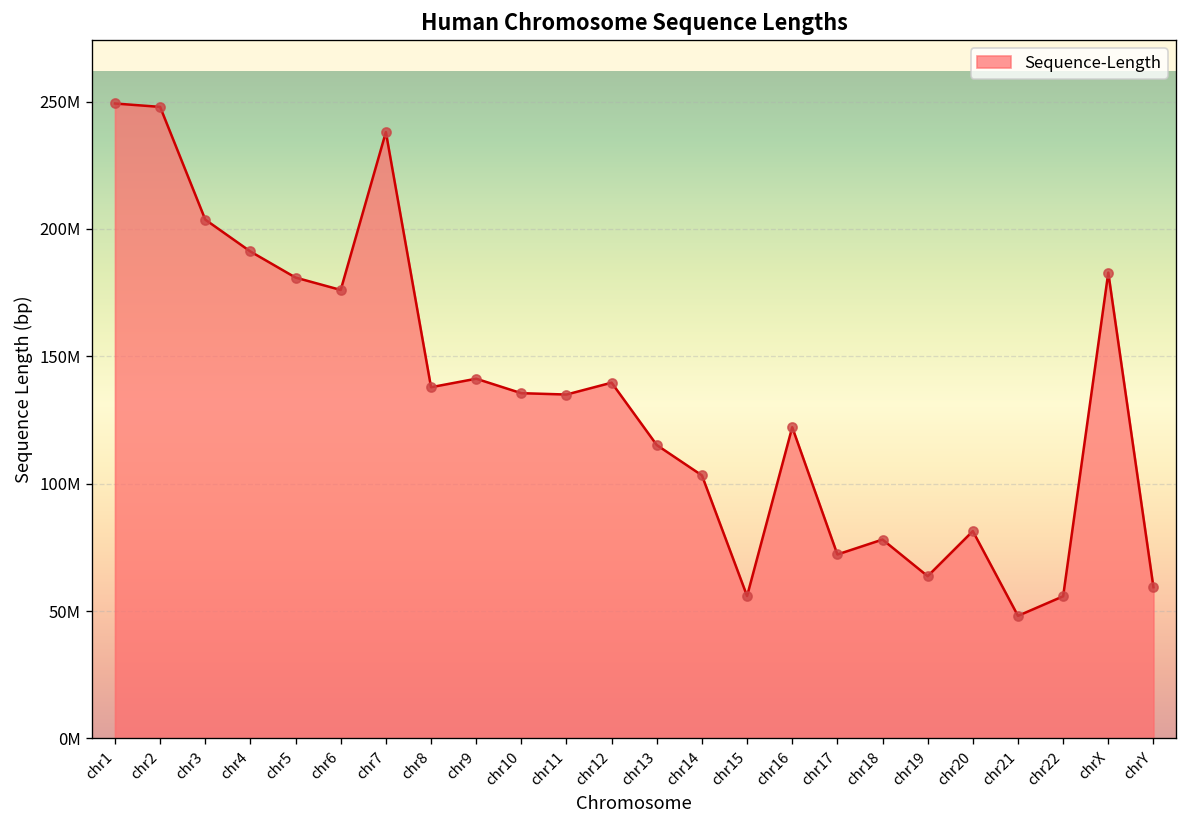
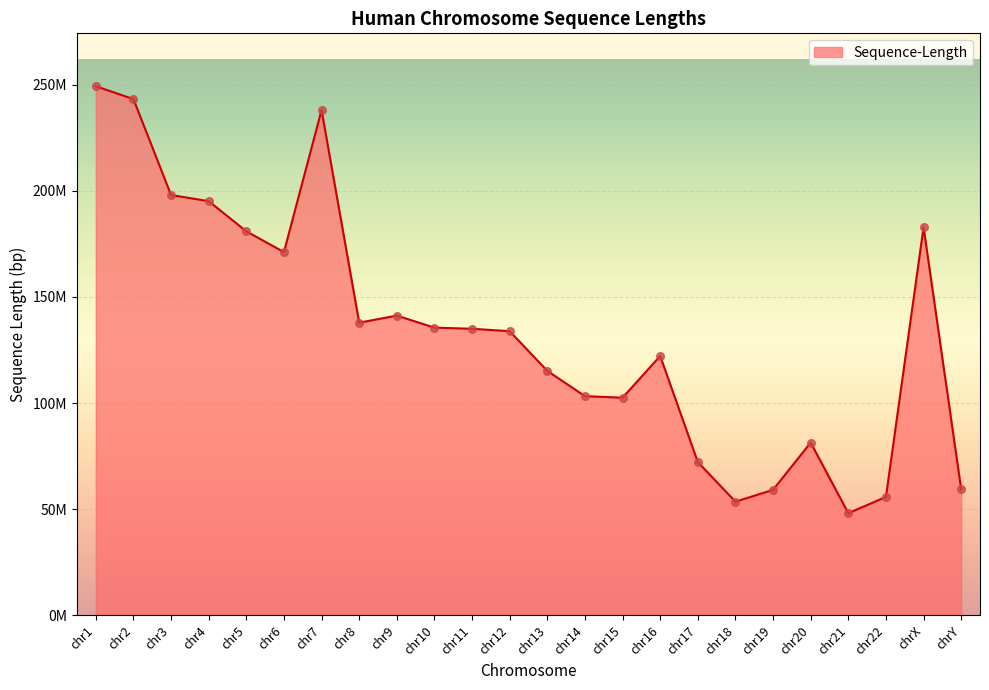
chr2: 248000000 -> 243000000
chr3: 204000000 -> 198000000
chr4: 191000000 -> 195000000
chr6: 176000000 -> 171000000
chr12: 140000000 -> 134000000
chr15: 56000000 -> 103000000
chr18: 78000000 -> 54000000
chr19: 64000000 -> 59000000
